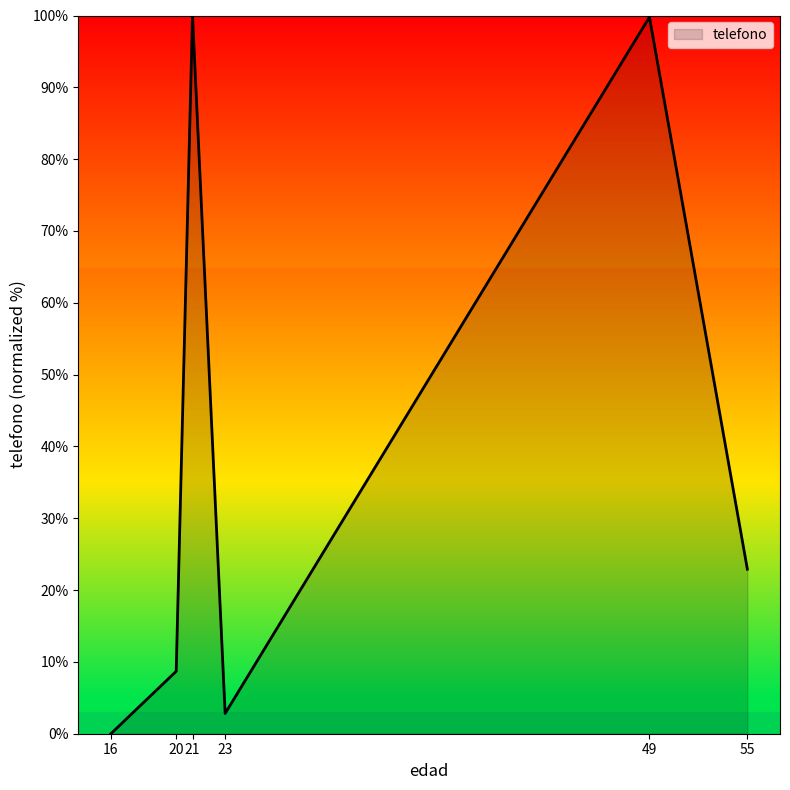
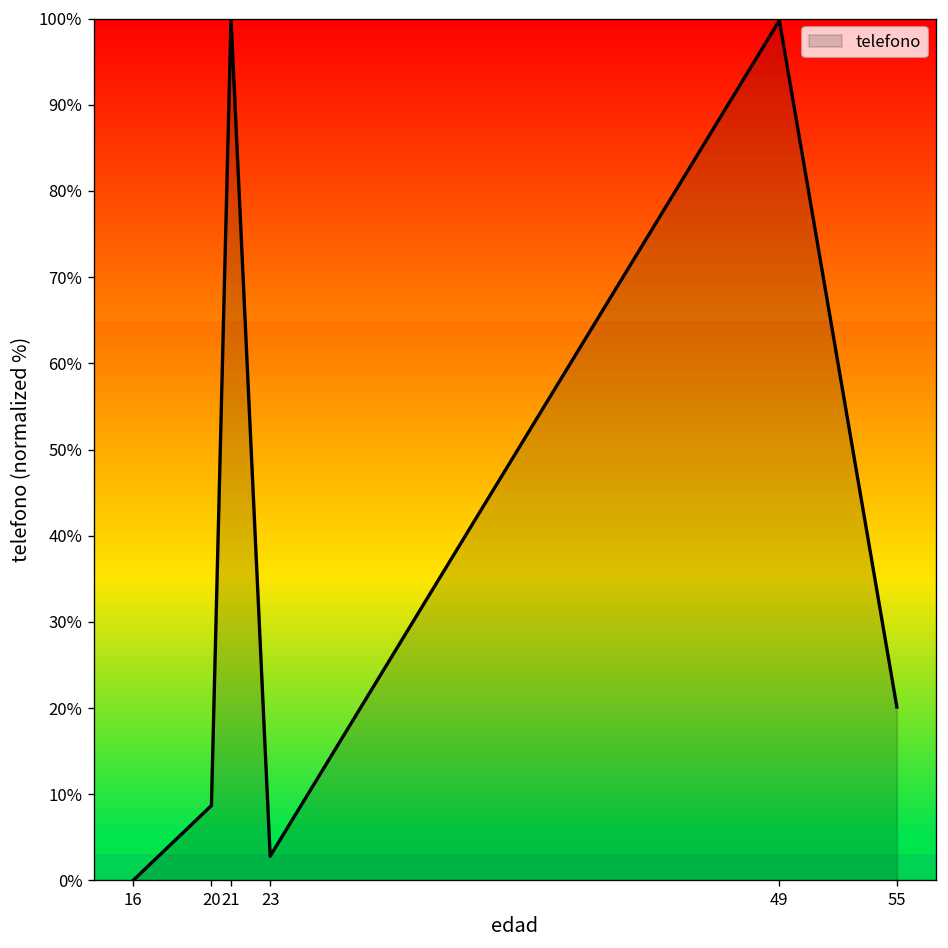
55: 23% -> 20%
